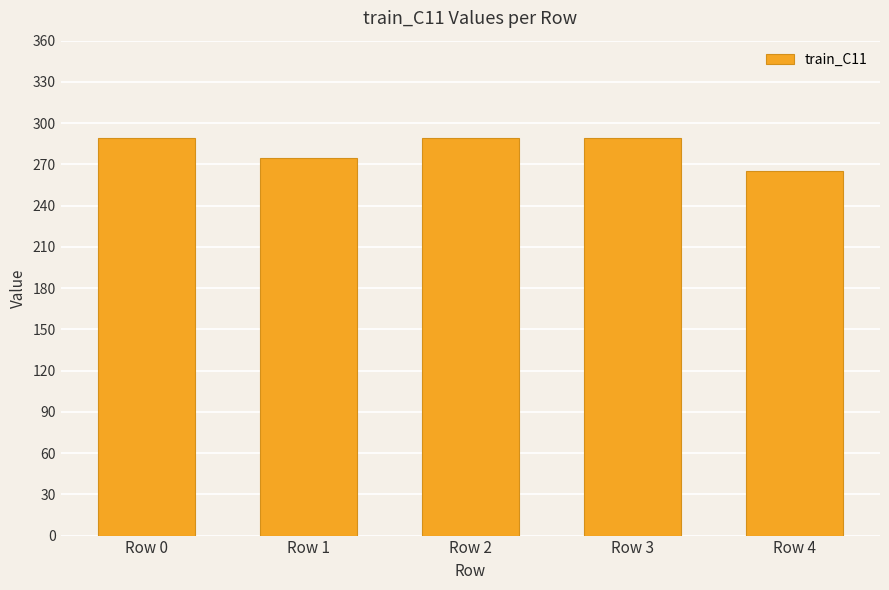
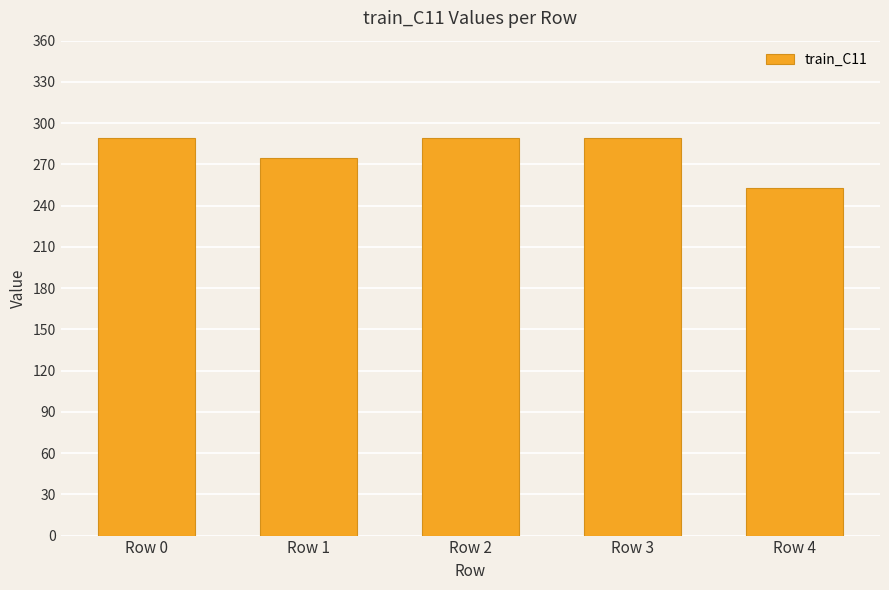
Row 4: 265 -> 253
